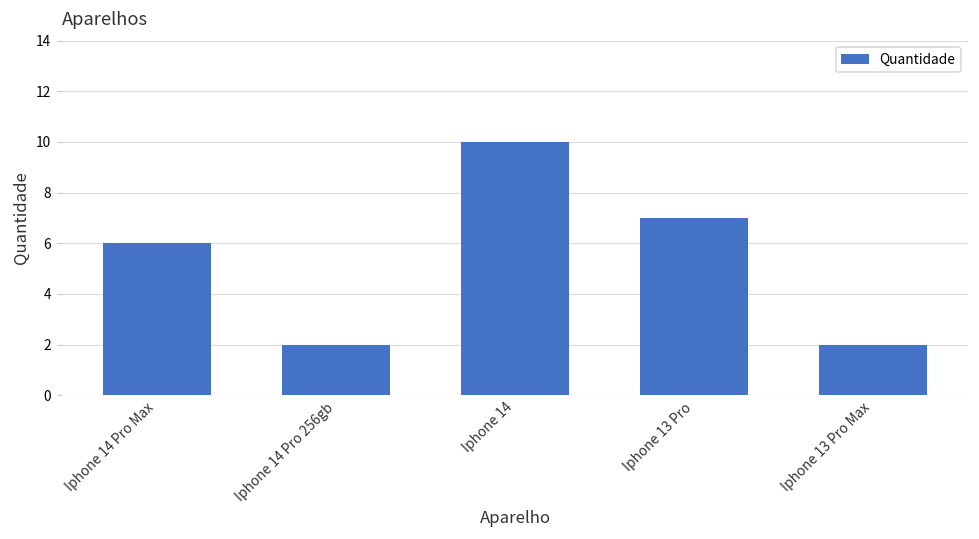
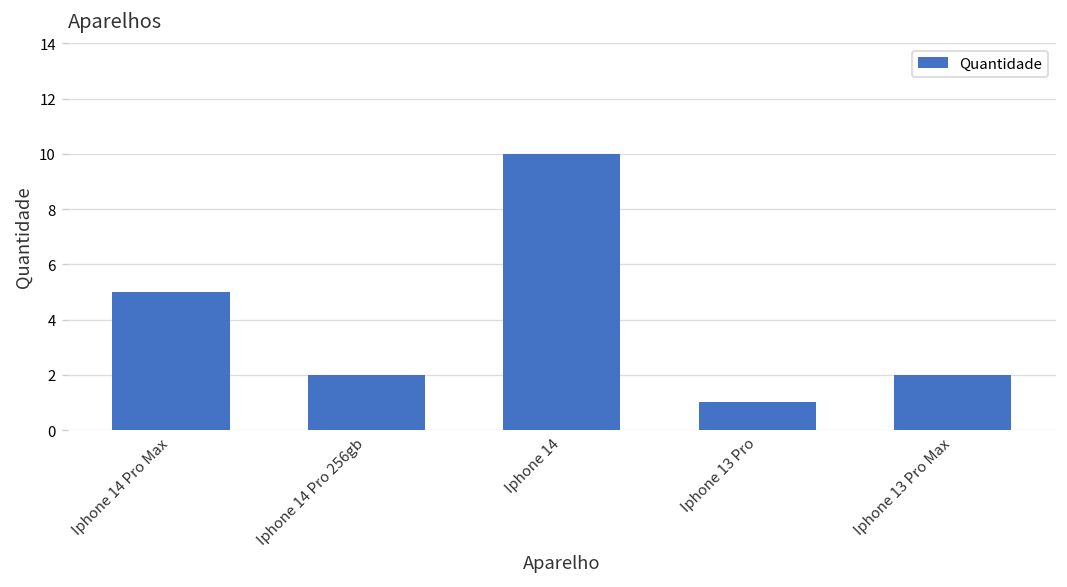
Iphone 14 Pro Max: 6 -> 5
Iphone 13 Pro: 7 -> 1
